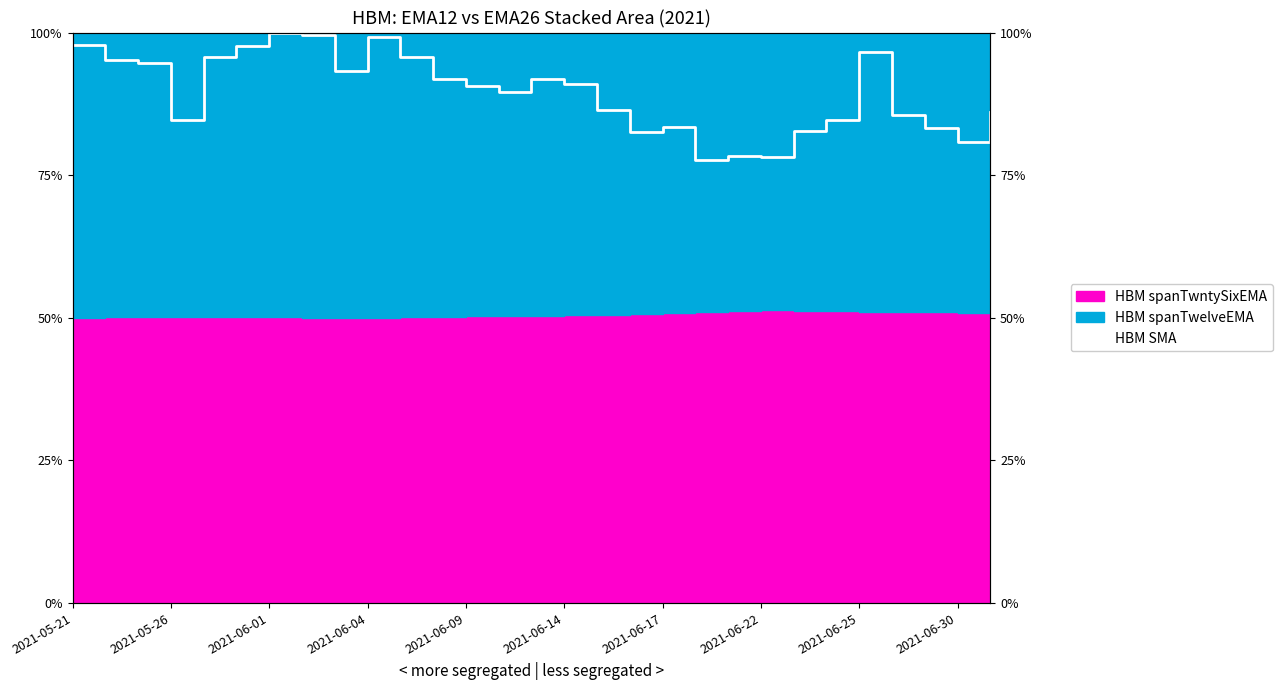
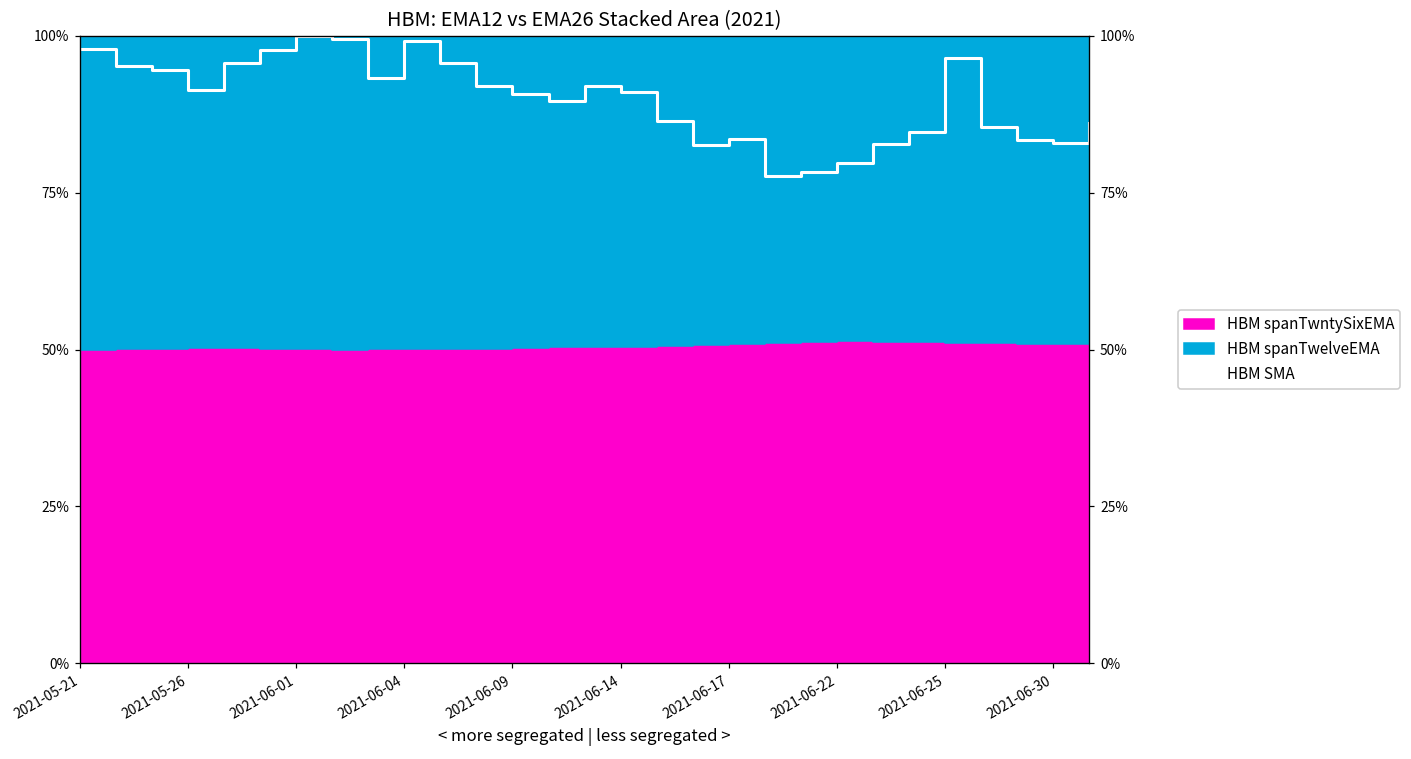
HBM SMA, 2021-05-26: 85% -> 91%
HBM SMA, 2021-06-22: 78% -> 80%
HBM SMA, 2021-06-30: 81% -> 83%
